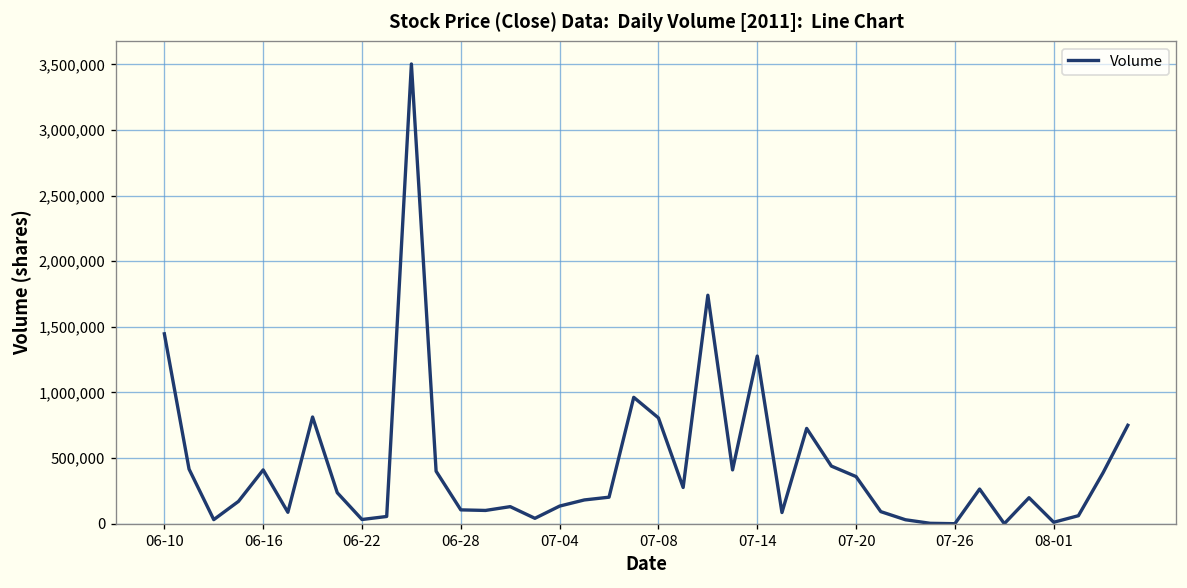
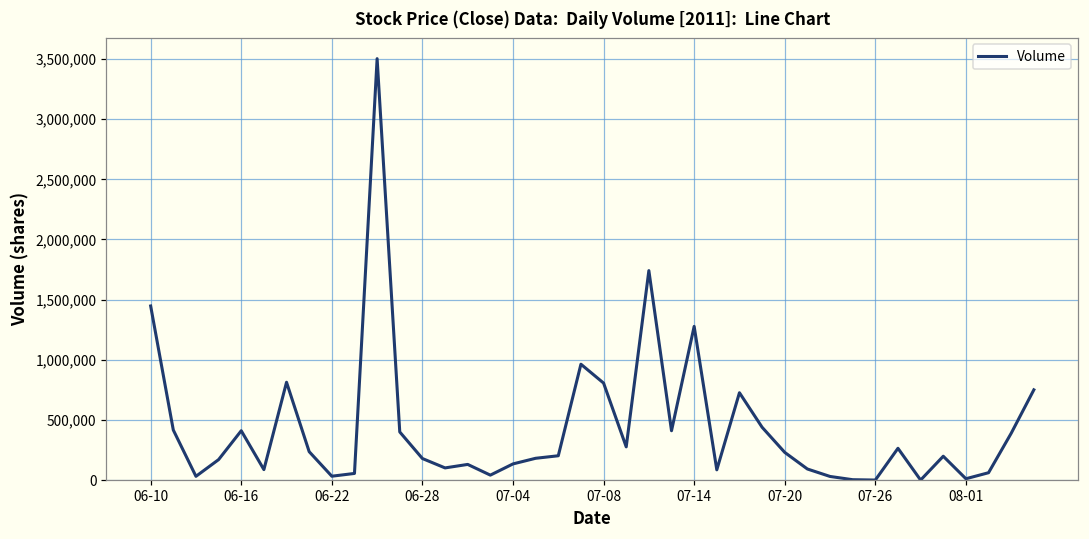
06-28: 110,000 -> 180,000
07-20: 360,000 -> 230,000
